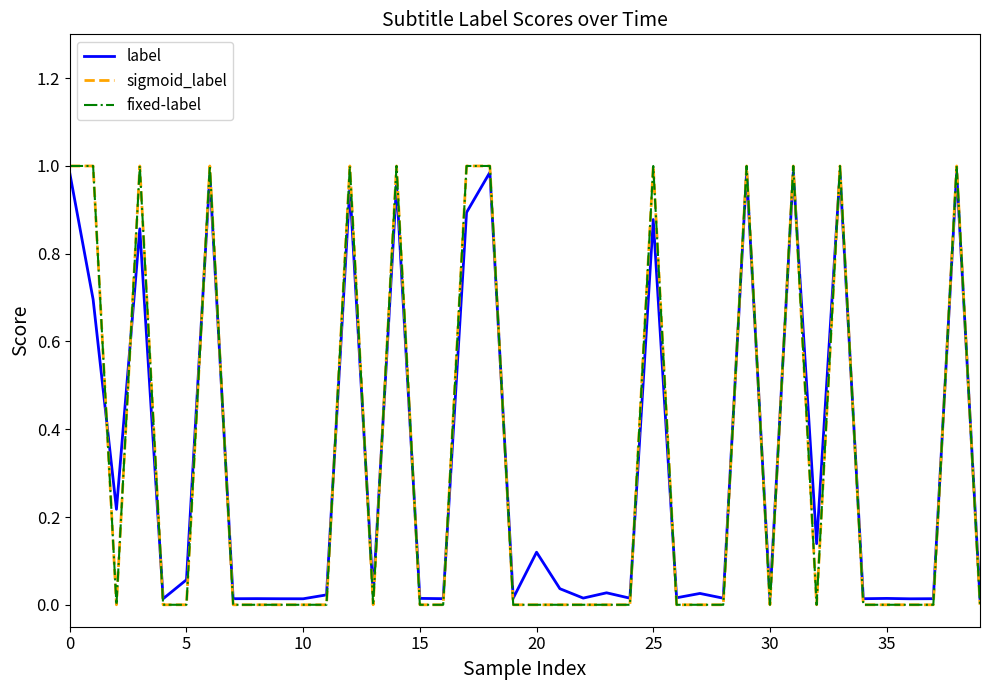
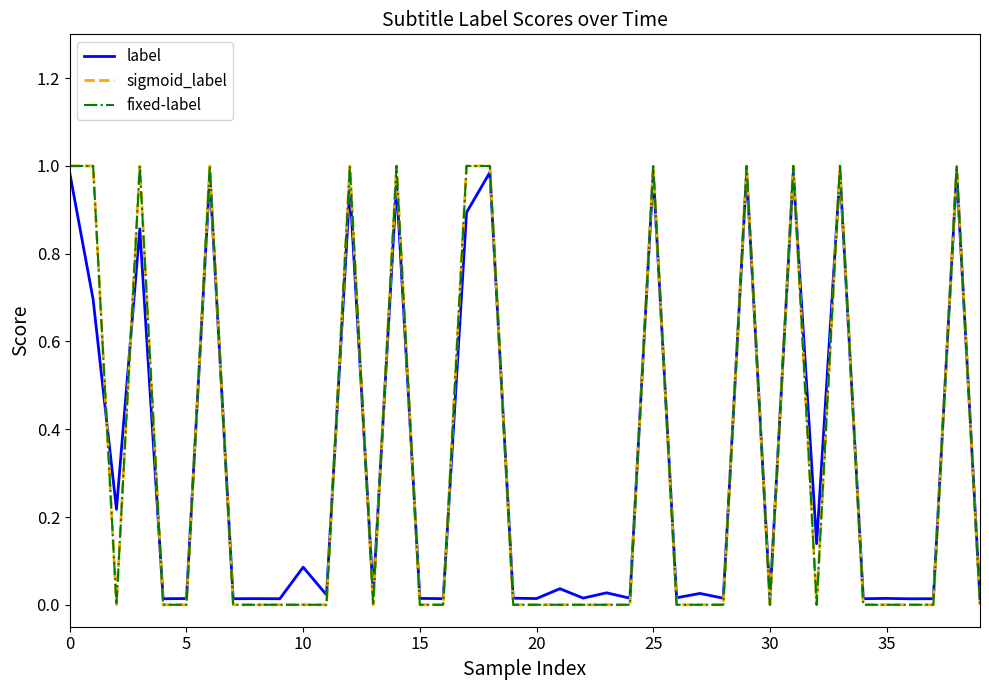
label, 5: 0.06 -> 0.01
label, 10: 0.01 -> 0.09
label, 20: 0.12 -> 0.01
label, 25: 0.88 -> 0.99
